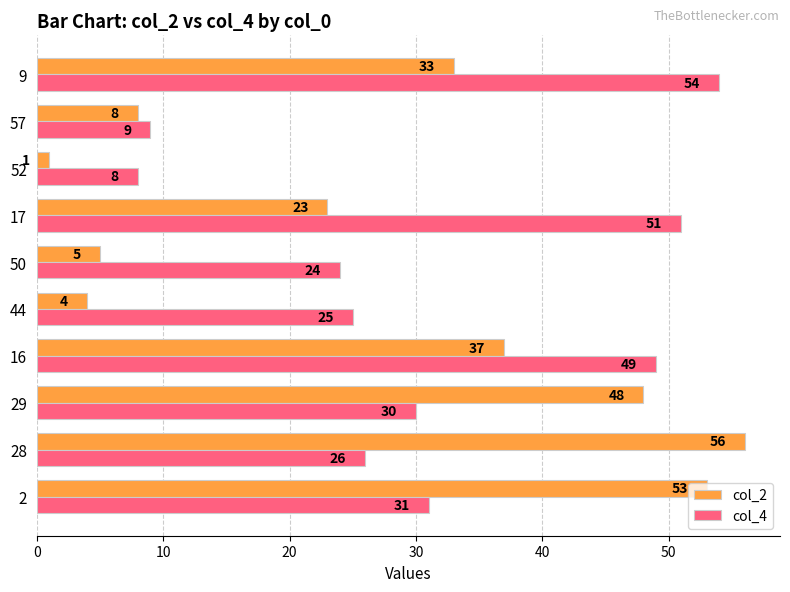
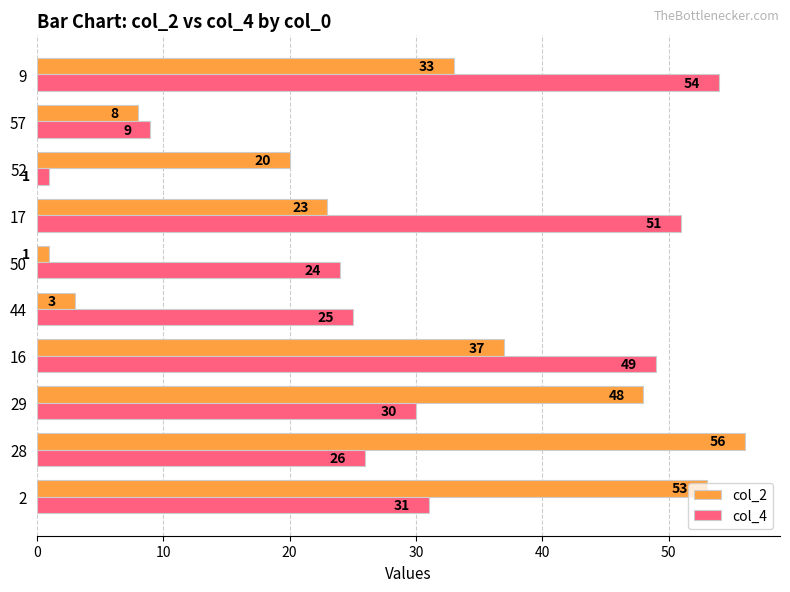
col_2, 52: 1 -> 20
col_4, 52: 8 -> 1
col_2, 50: 5 -> 1
col_2, 44: 4 -> 3
